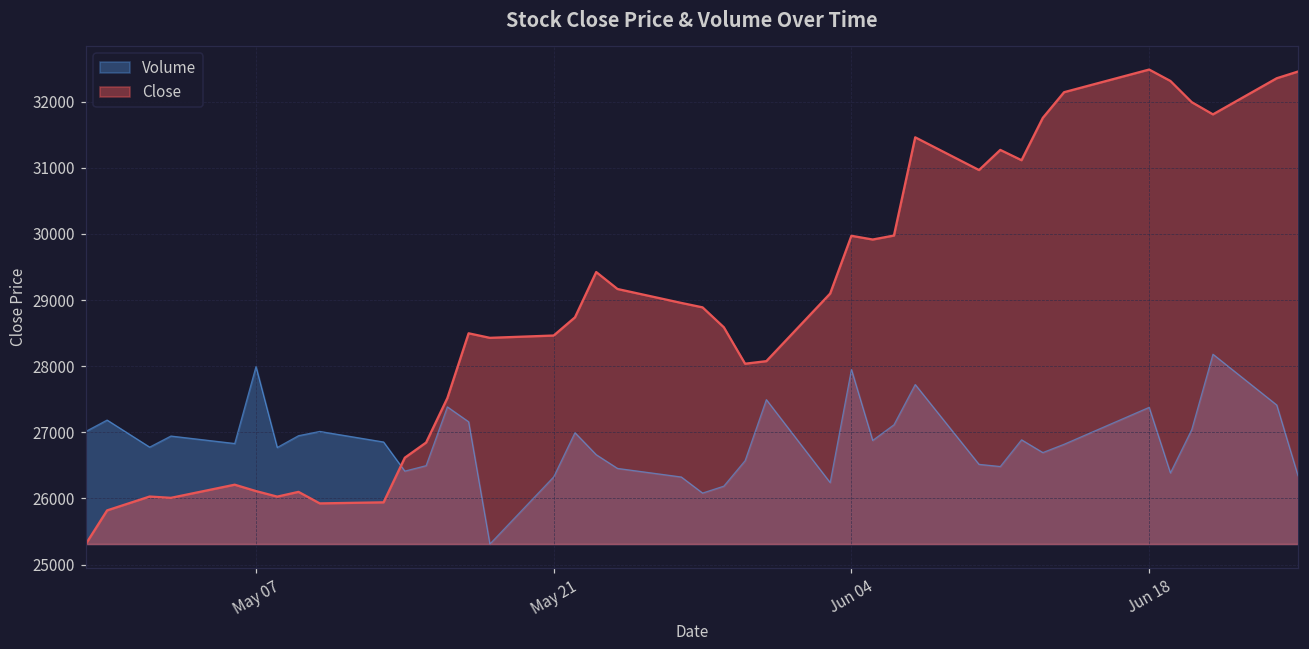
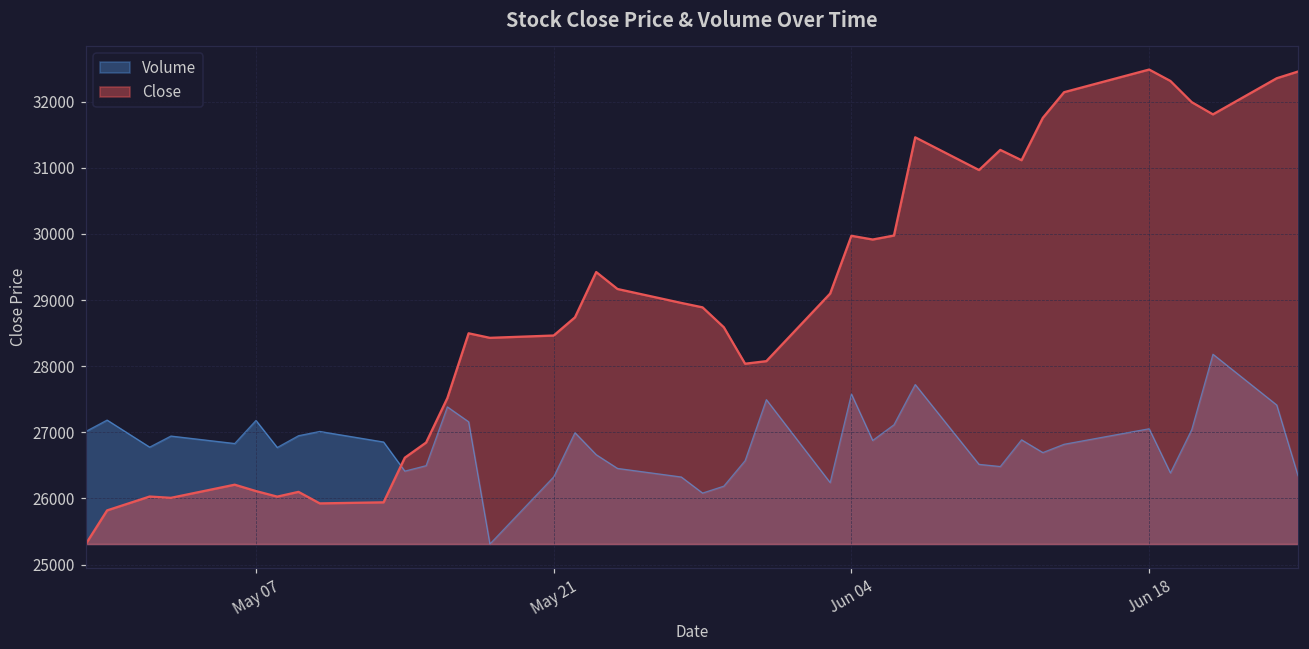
Volume, May 07: 28000 -> 27200
Volume, Jun 04: 28000 -> 27600
Volume, Jun 18: 27400 -> 27100
